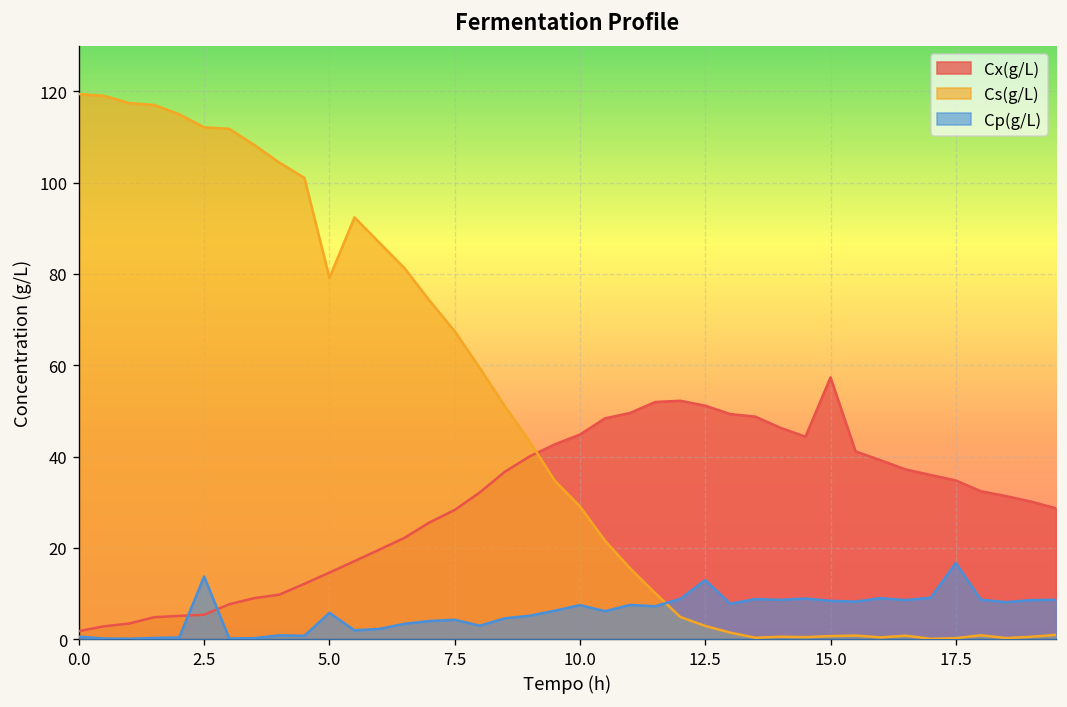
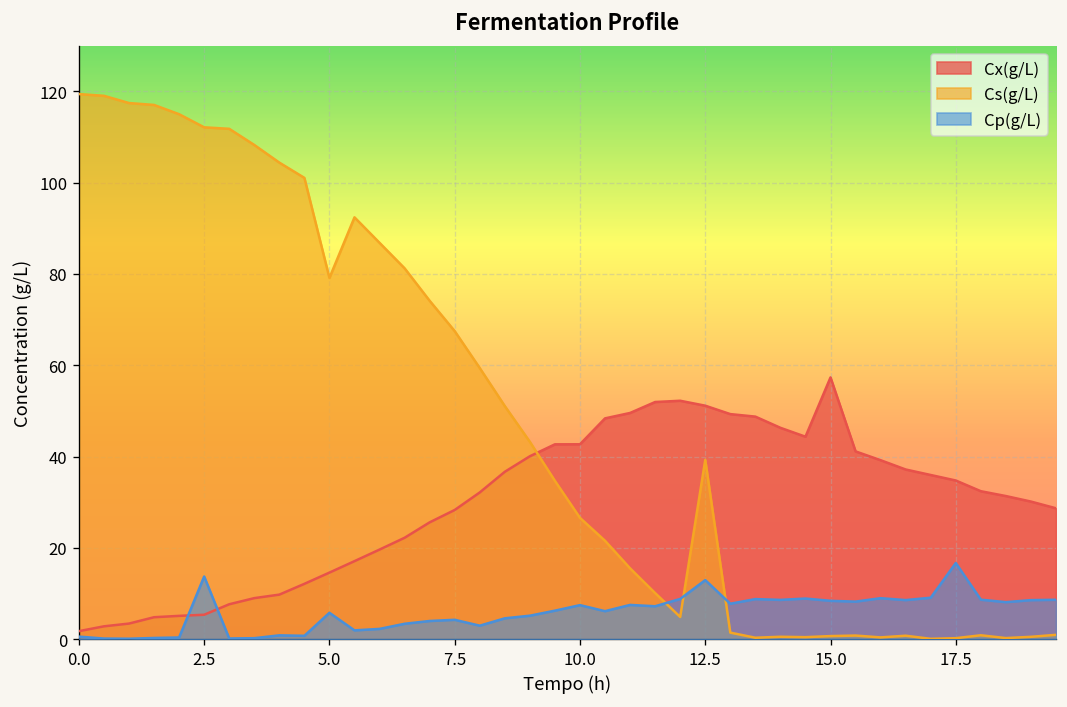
Cx(g/L), 10.0: 45 -> 43
Cs(g/L), 10.0: 29 -> 27
Cs(g/L), 12.5: 3 -> 39
